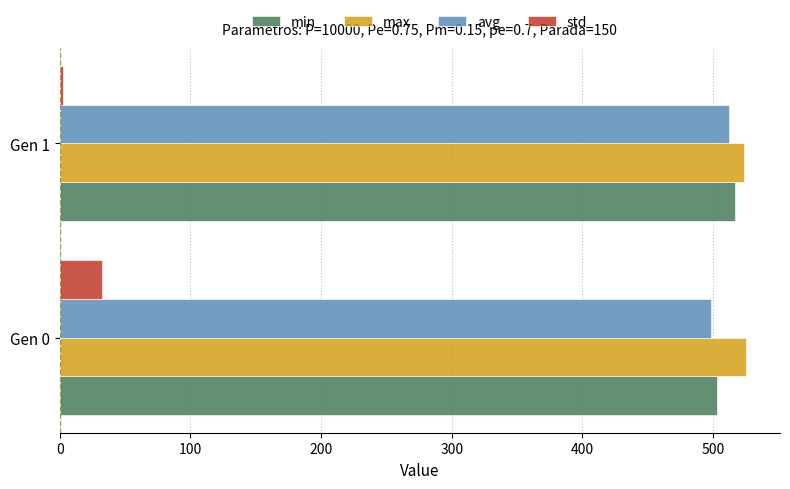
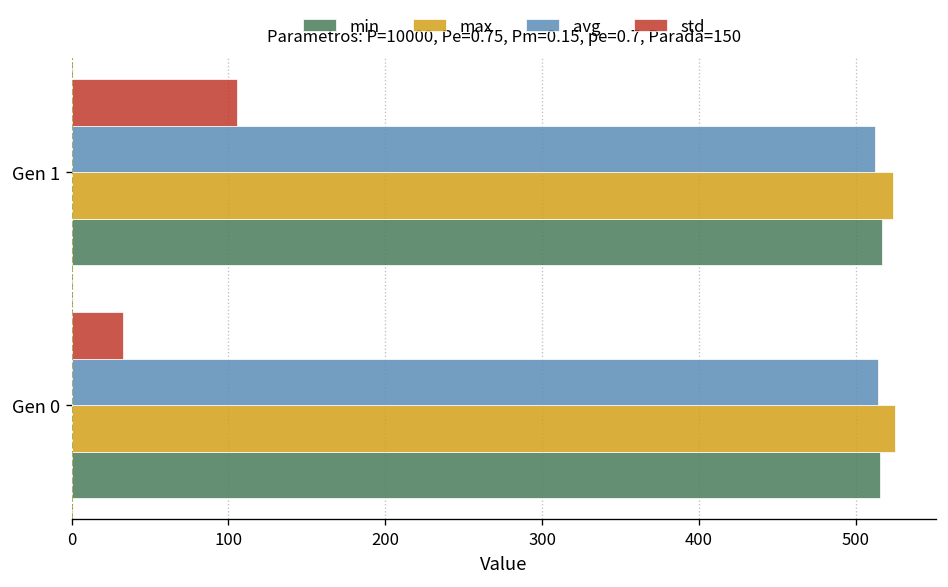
std, Gen 1: 3 -> 105
avg, Gen 0: 498 -> 514
min, Gen 0: 503 -> 515
